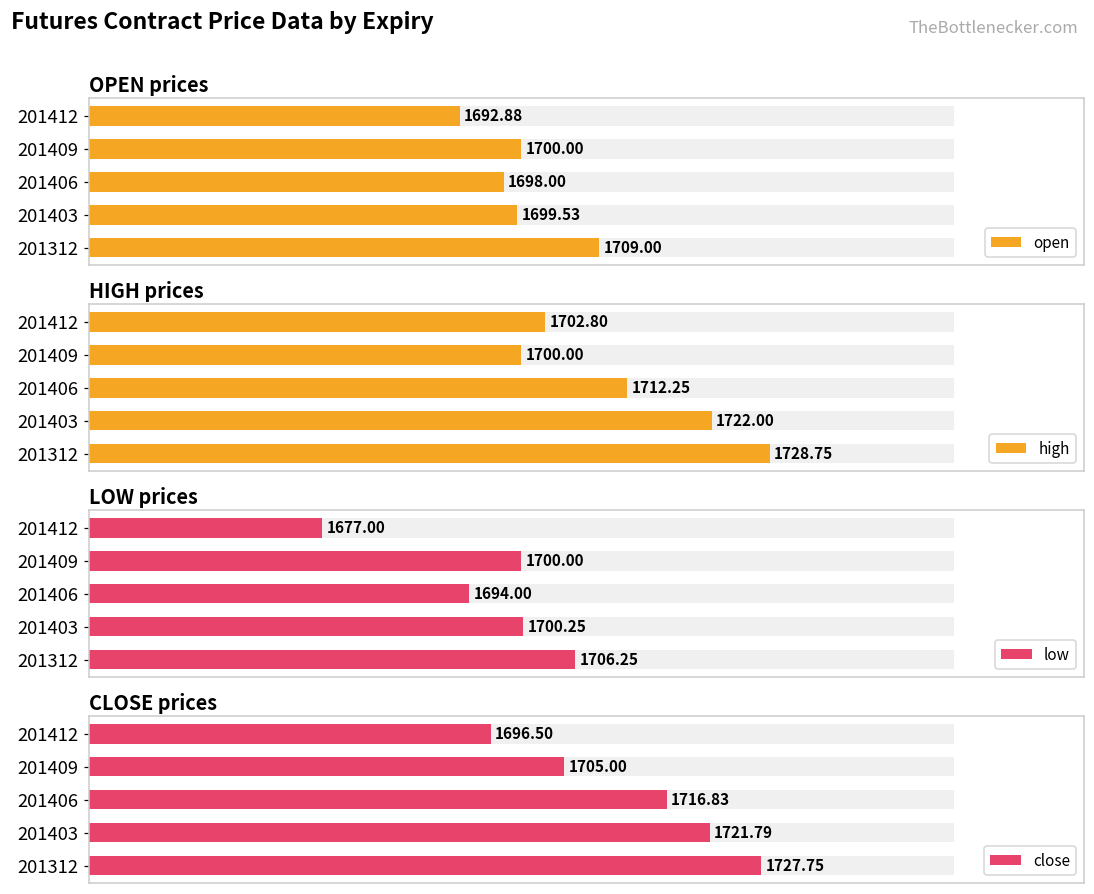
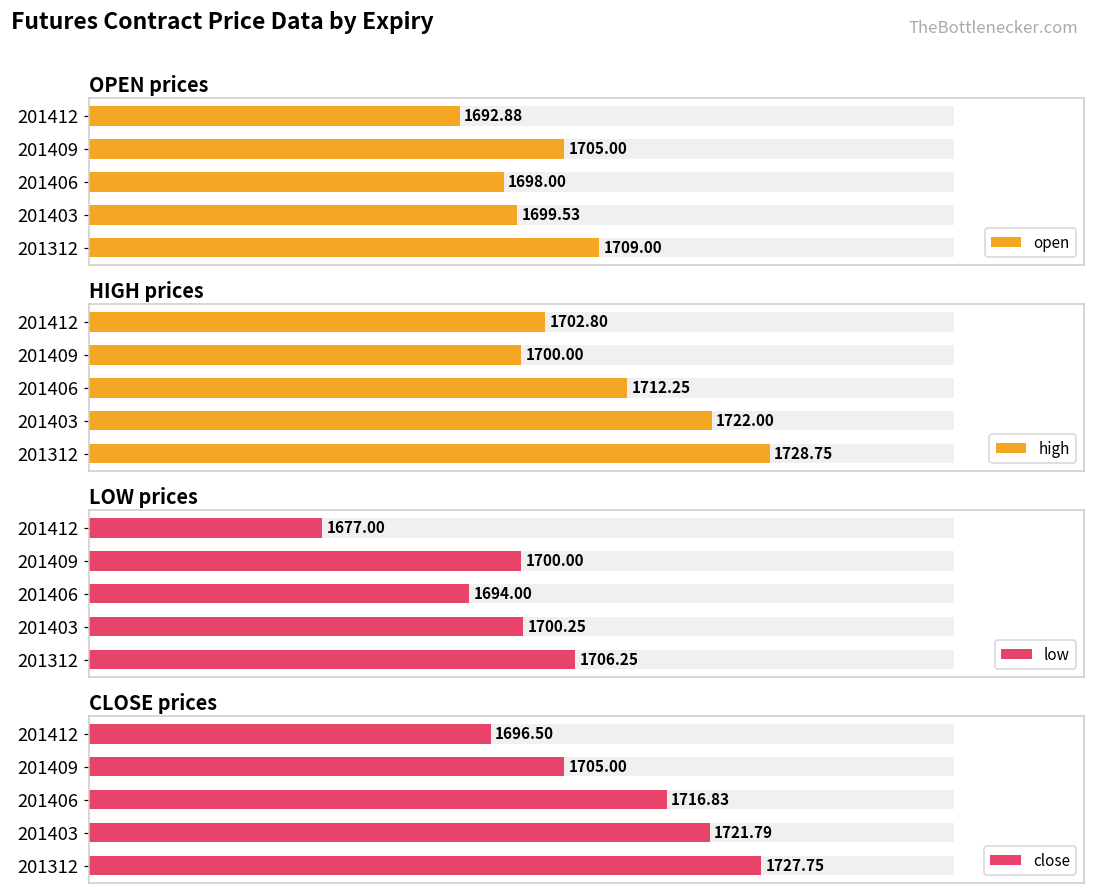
OPEN prices, open, 201409: 1700.00 -> 1705.00
